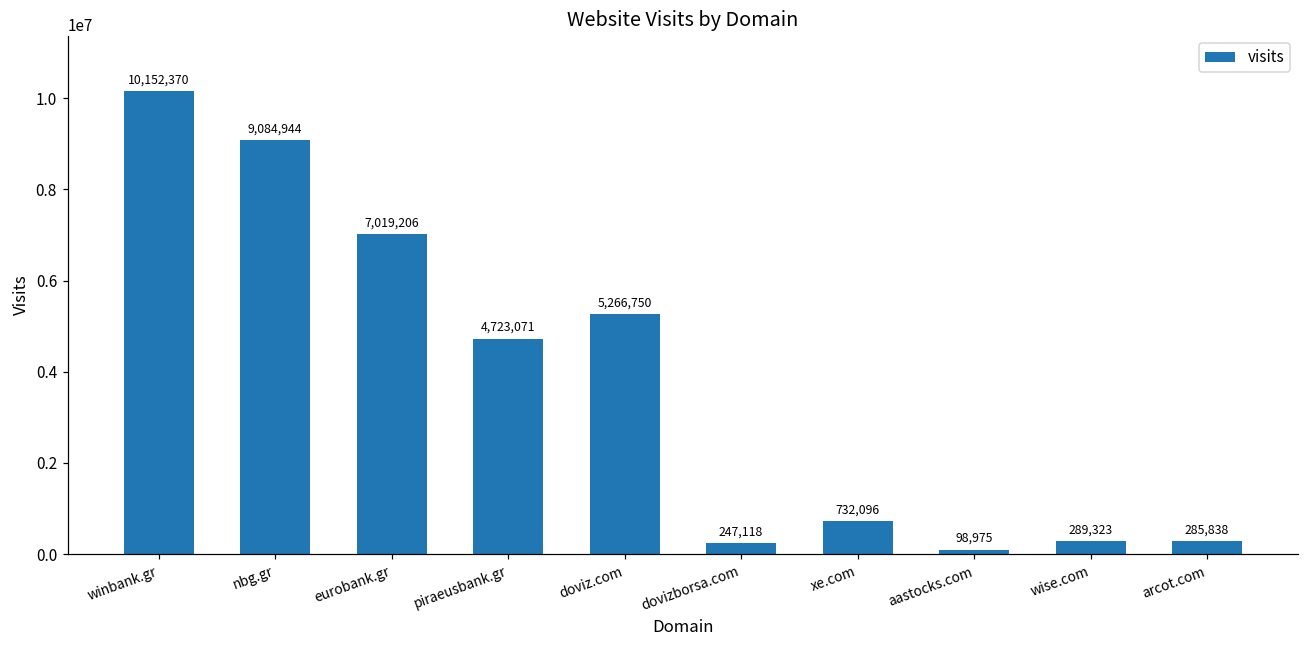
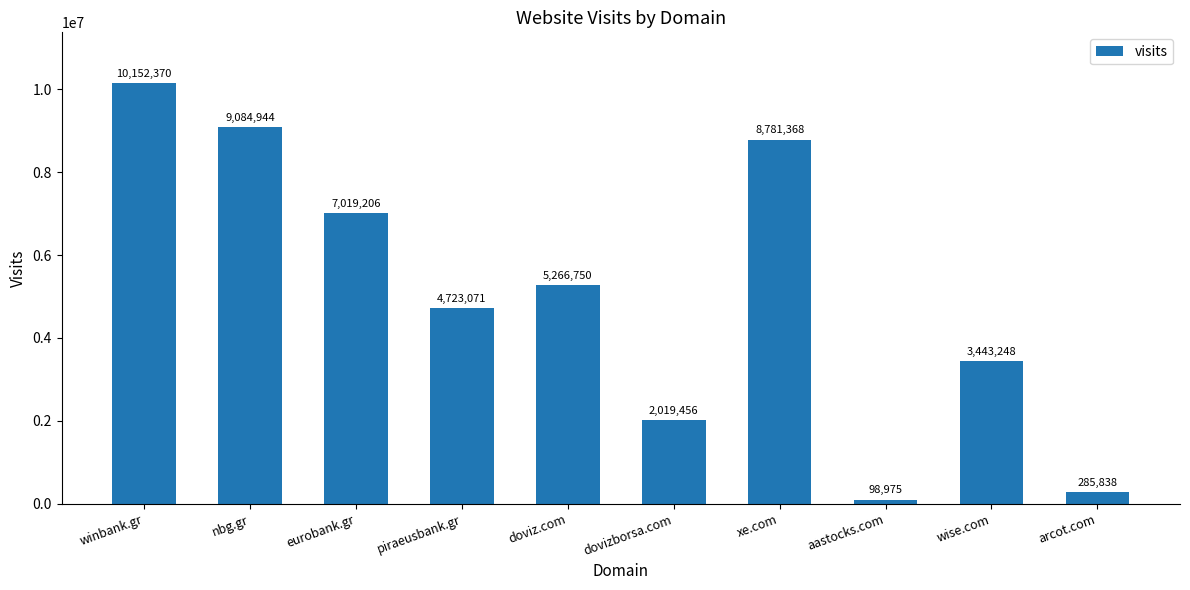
dovizborsa.com: 247,118 -> 2,019,456
xe.com: 732,096 -> 8,781,368
wise.com: 289,323 -> 3,443,248
